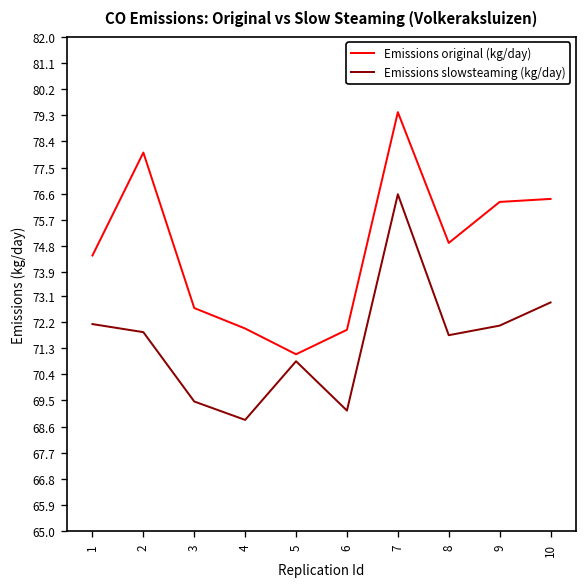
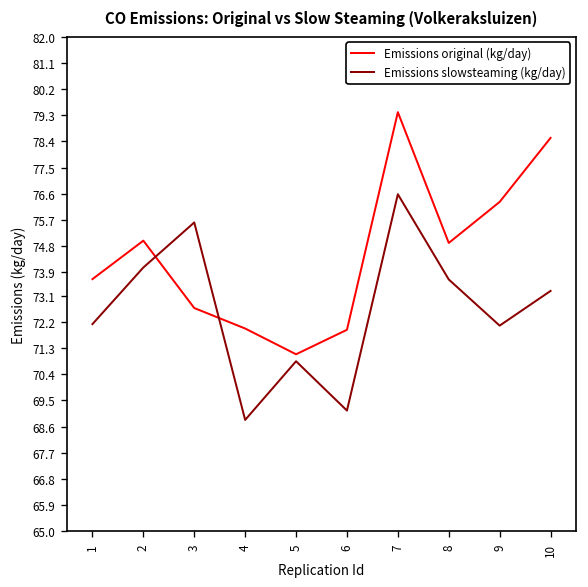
Emissions original (kg/day), 1: 74.5 -> 73.7
Emissions original (kg/day), 2: 78.0 -> 75.0
Emissions slowsteaming (kg/day), 2: 71.8 -> 74.1
Emissions slowsteaming (kg/day), 3: 69.5 -> 75.6
Emissions slowsteaming (kg/day), 8: 71.7 -> 73.7
Emissions original (kg/day), 10: 76.4 -> 78.5
Emissions slowsteaming (kg/day), 10: 72.9 -> 73.3
